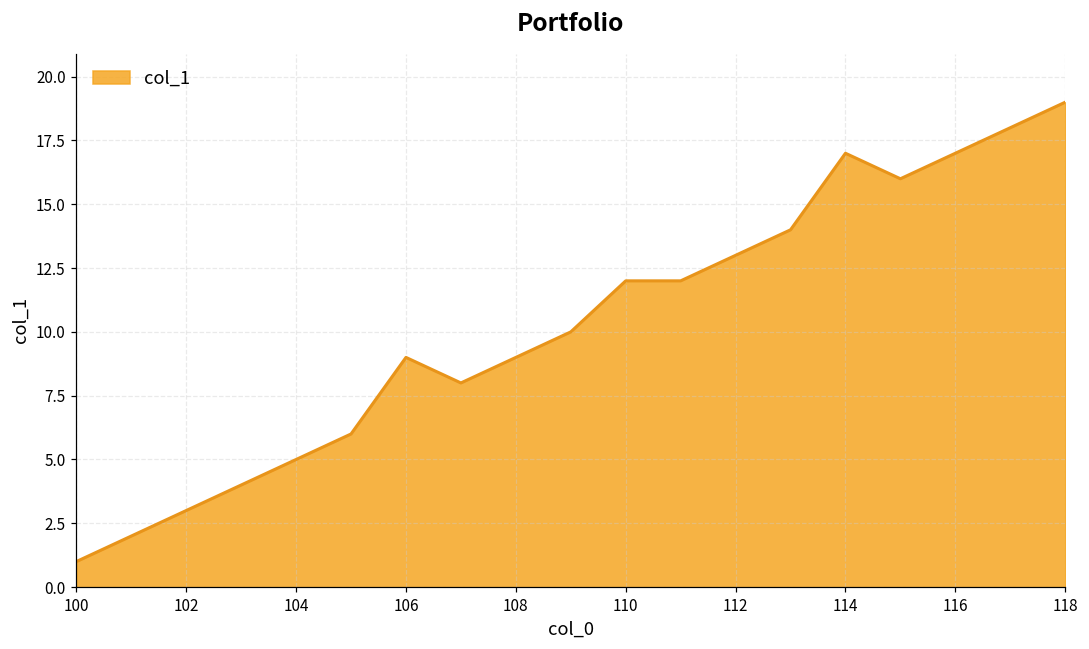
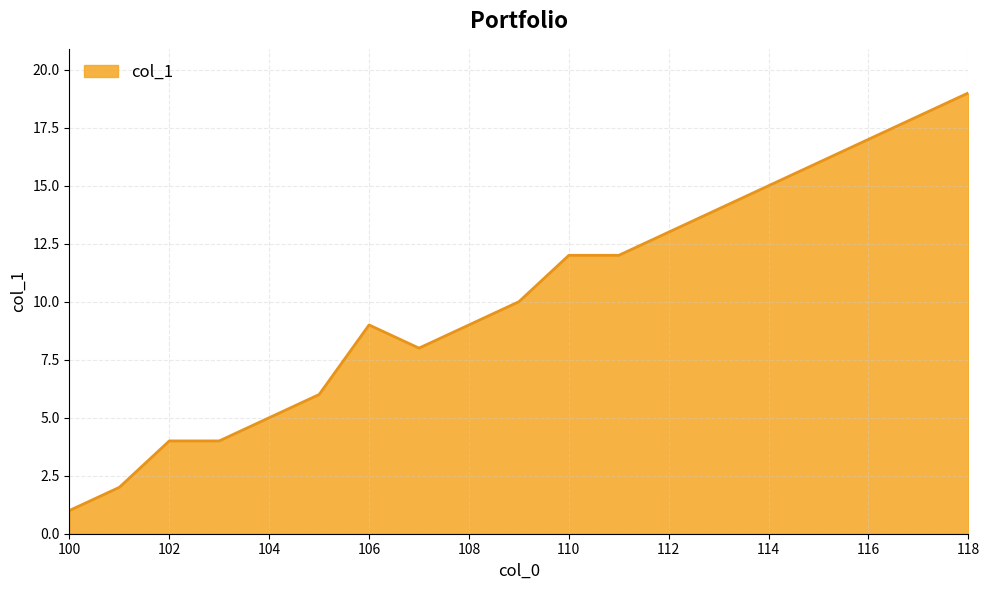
102: 3 -> 4
114: 17 -> 15
